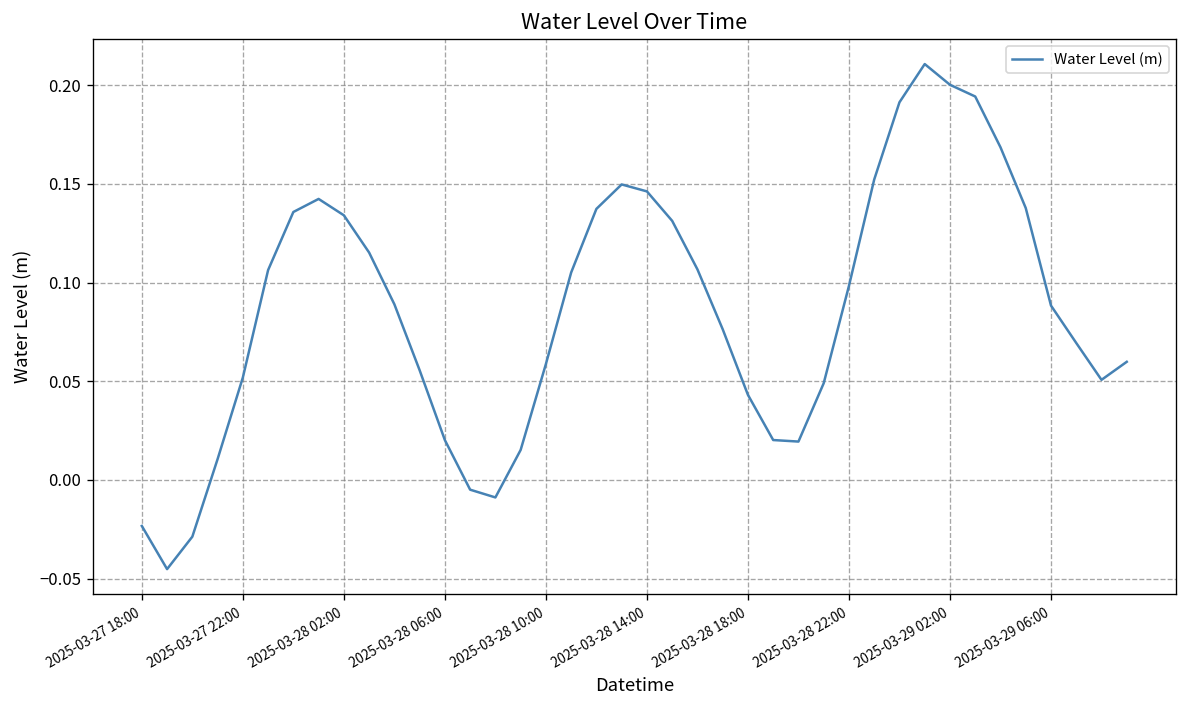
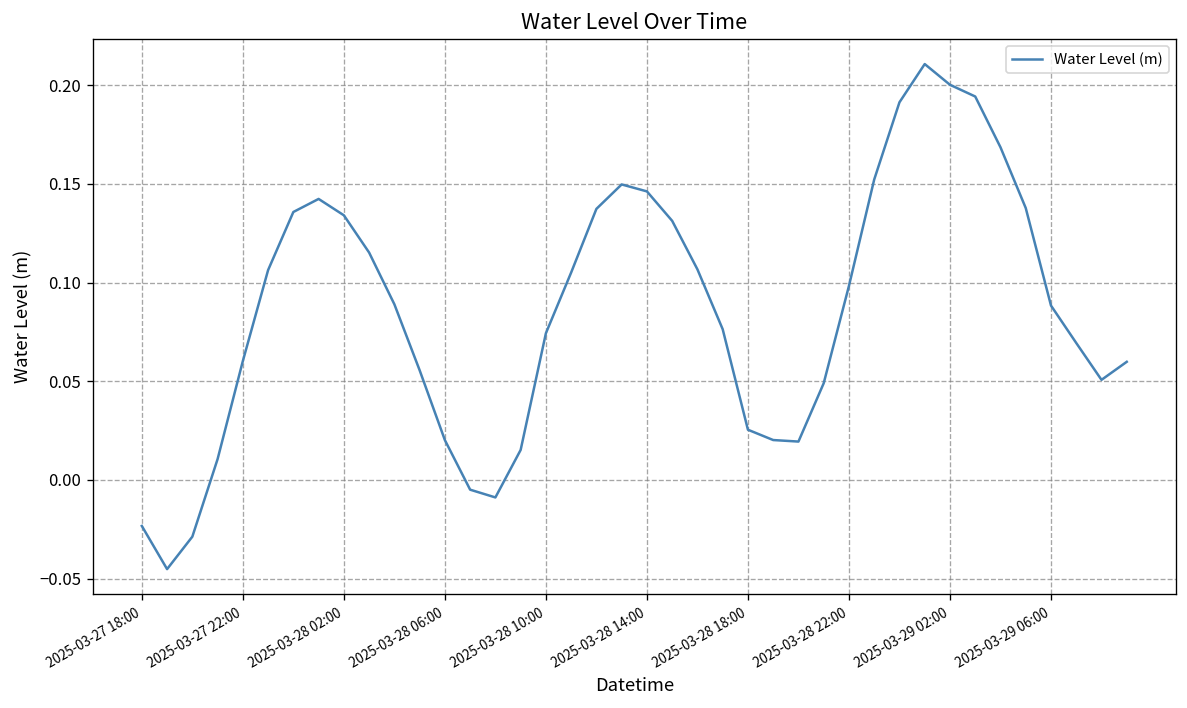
2025-03-27 22:00: 0.052 -> 0.060
2025-03-28 10:00: 0.059 -> 0.074
2025-03-28 18:00: 0.043 -> 0.025
